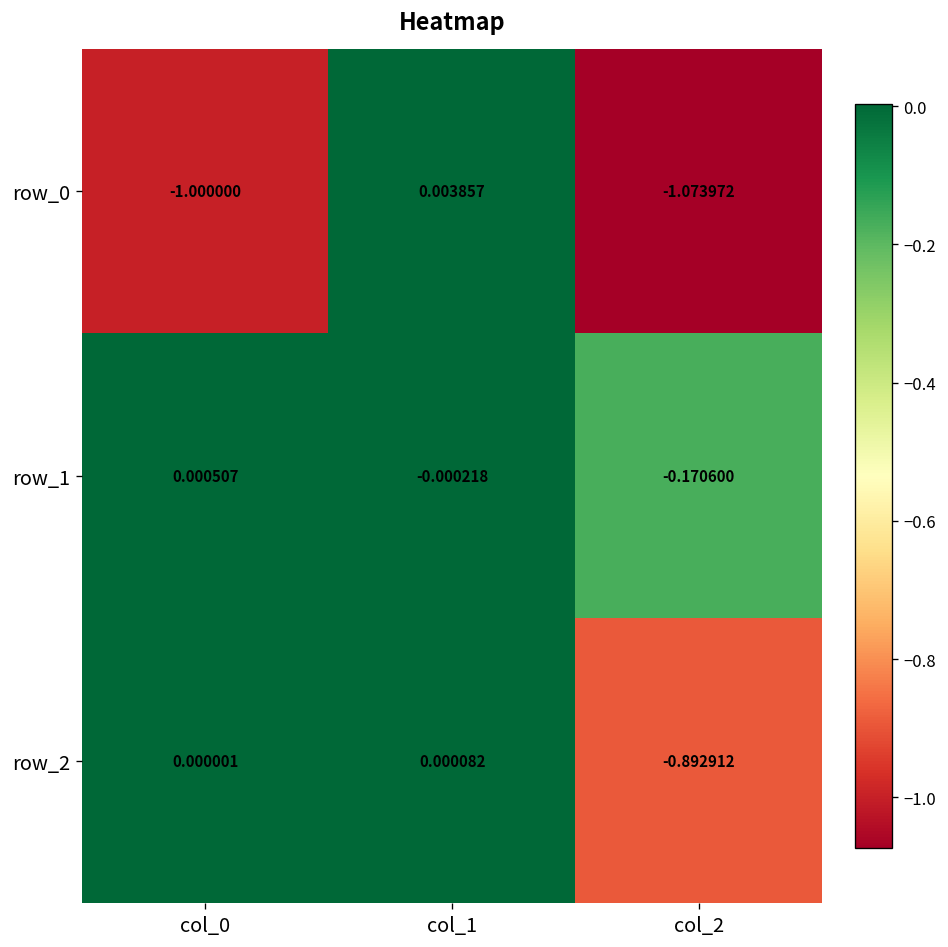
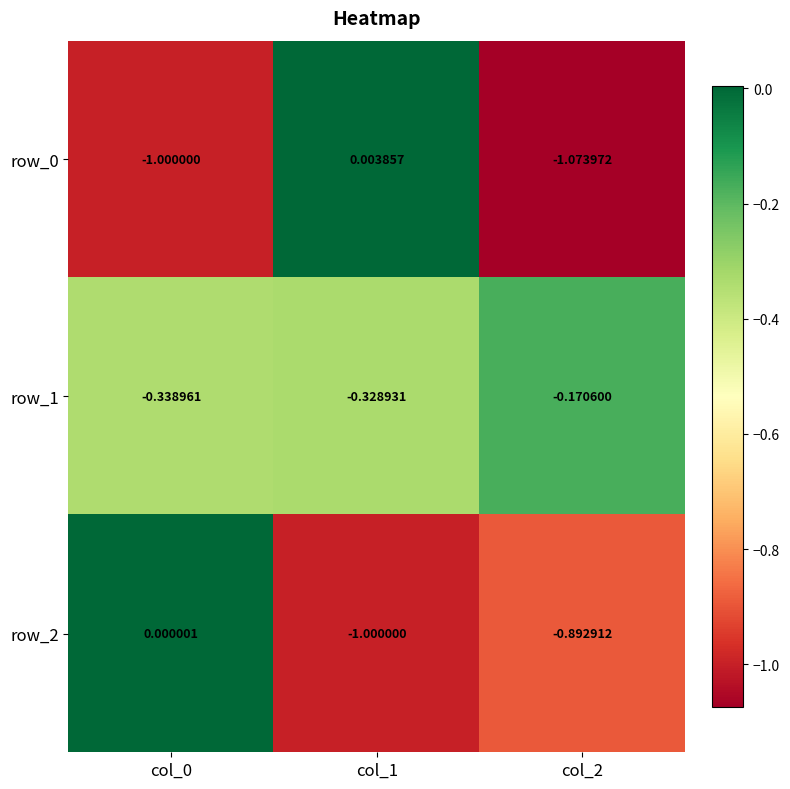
row_1, col_0: 0.000507 -> -0.338961
row_1, col_1: -0.000218 -> -0.328931
row_2, col_1: 0.000082 -> -1.000000
